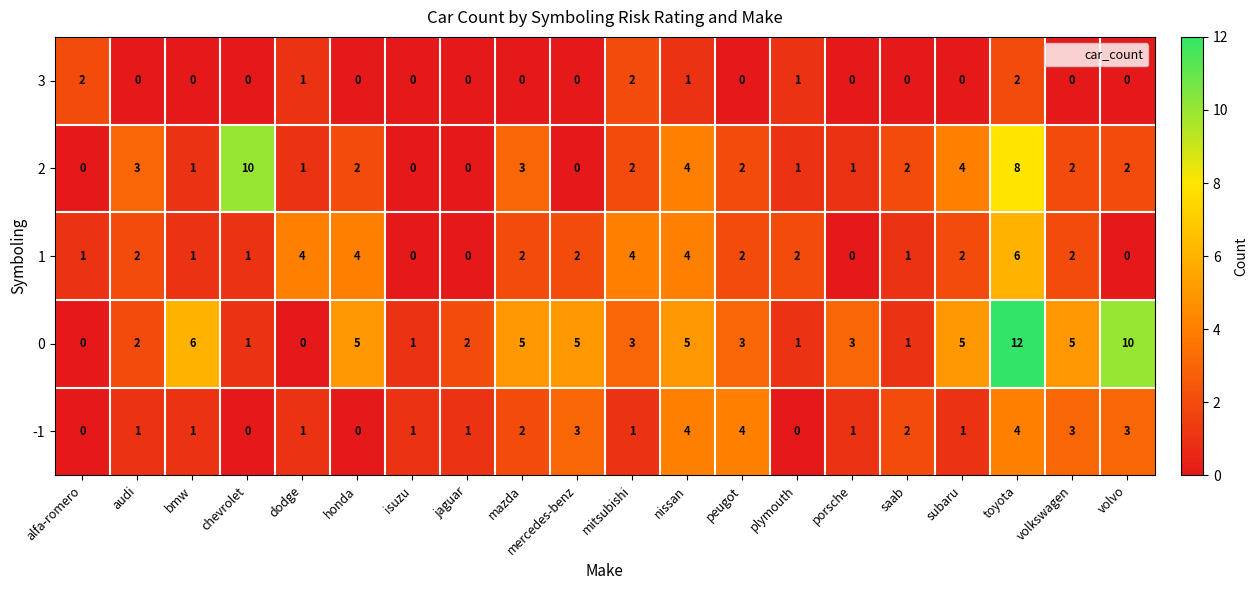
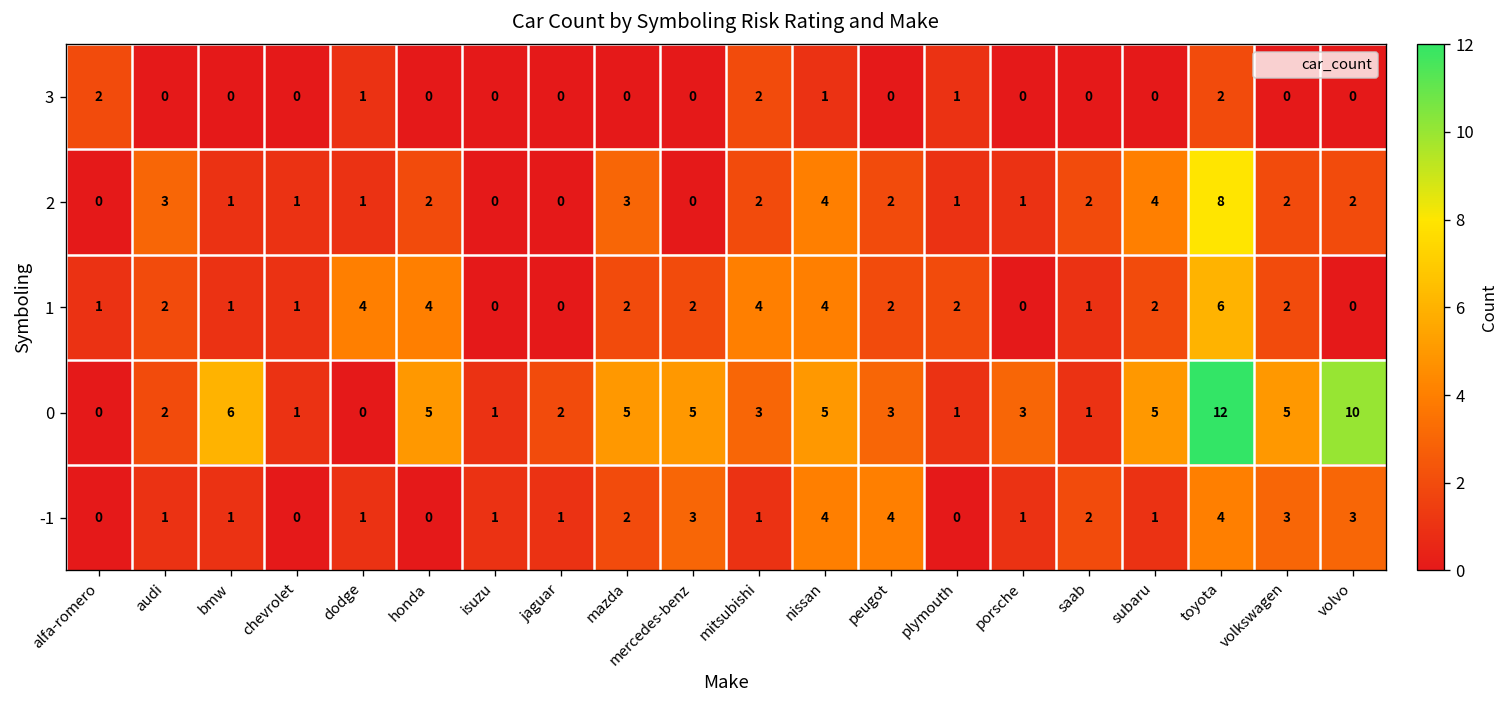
2, chevrolet: 10 -> 1
